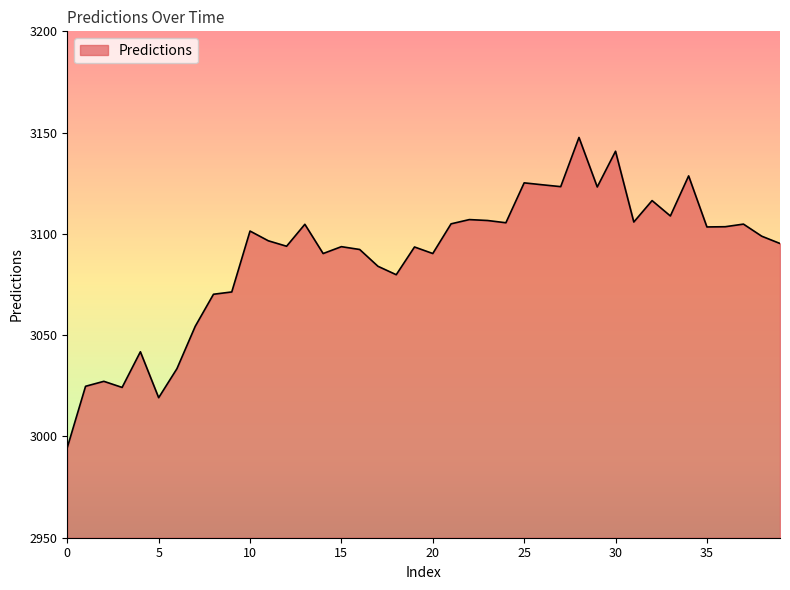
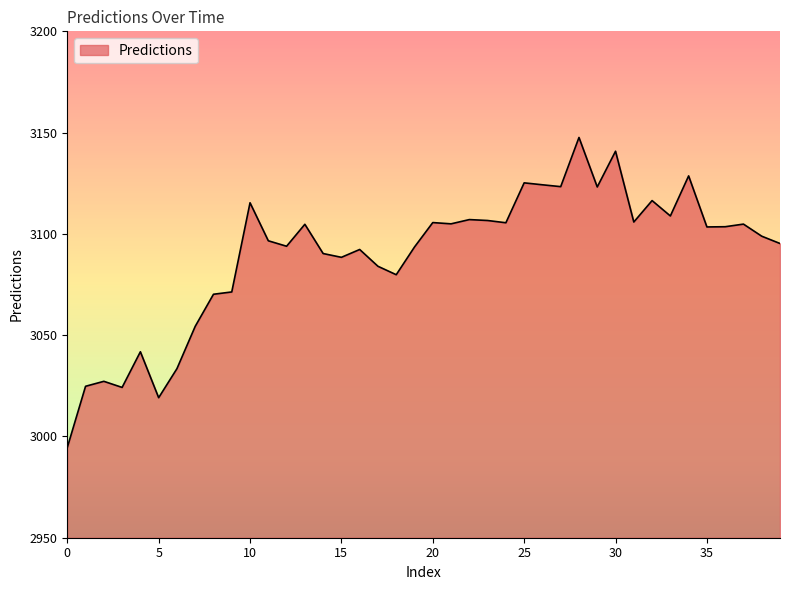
10: 3101 -> 3115
15: 3094 -> 3088
20: 3090 -> 3106
